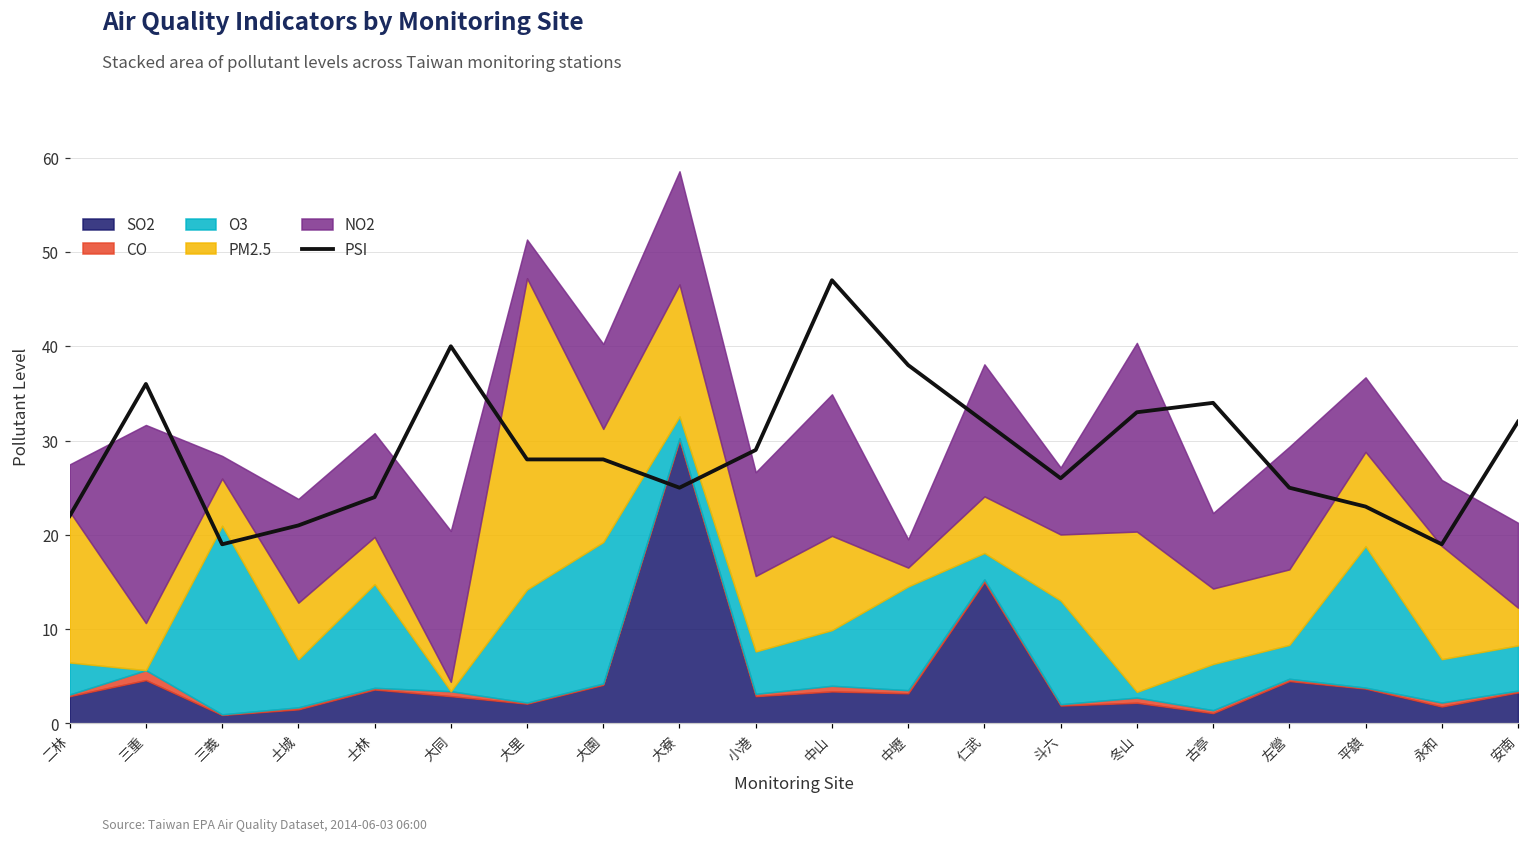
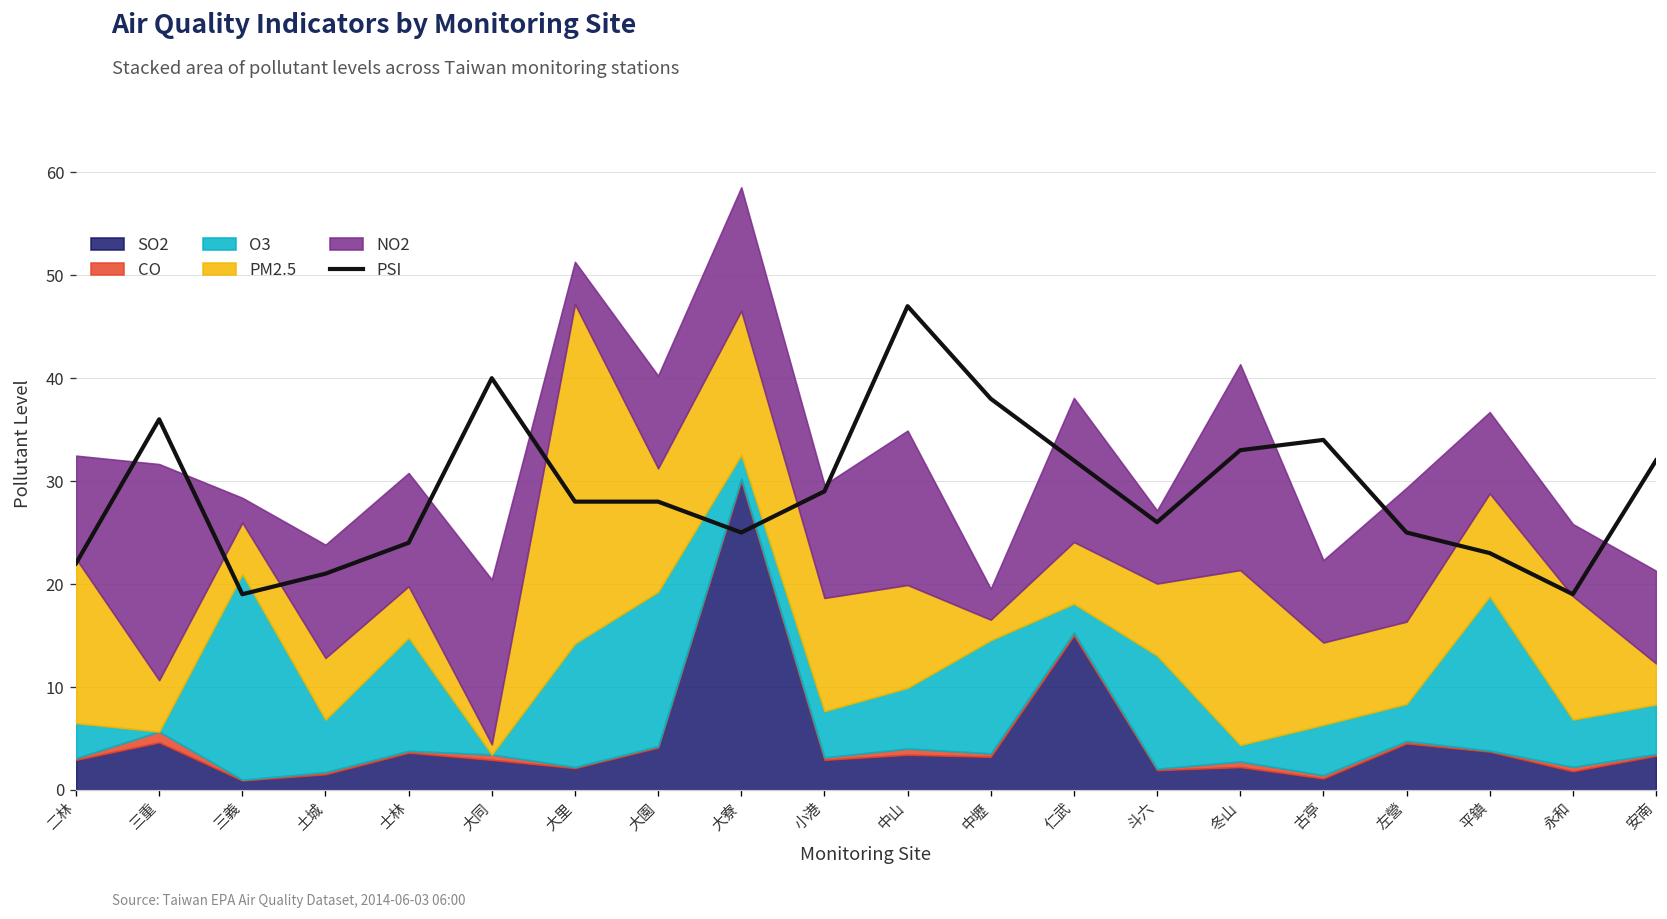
NO2, 二林: 5 -> 10
PM2.5, 小港: 8 -> 11
O3, 冬山: 1 -> 2
